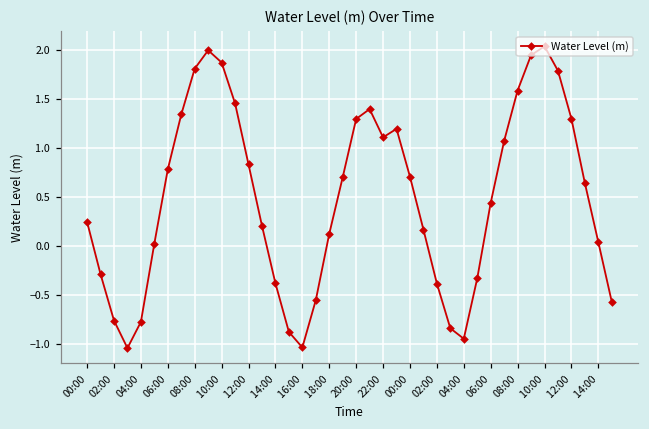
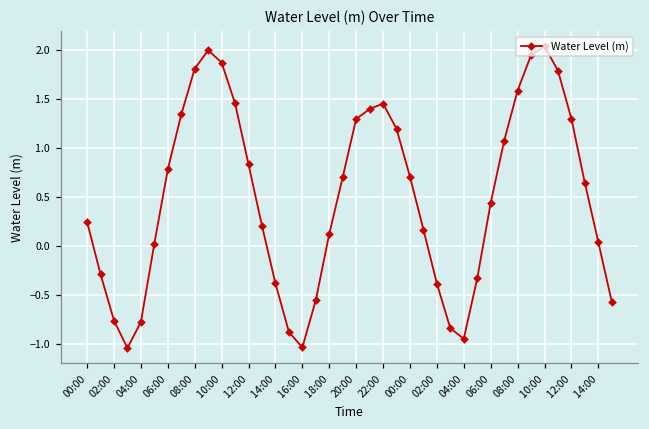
22:00: 1.1 -> 1.5
